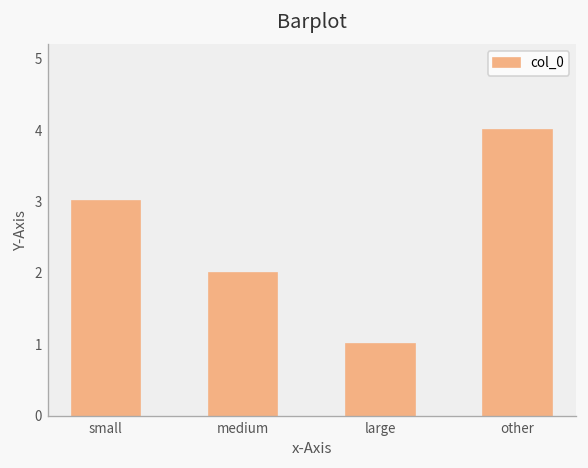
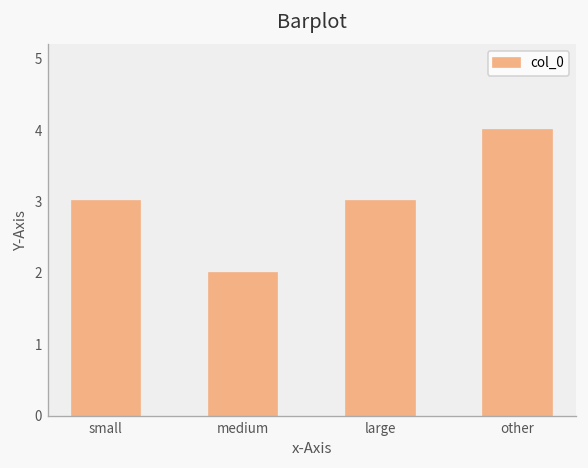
large: 1 -> 3
